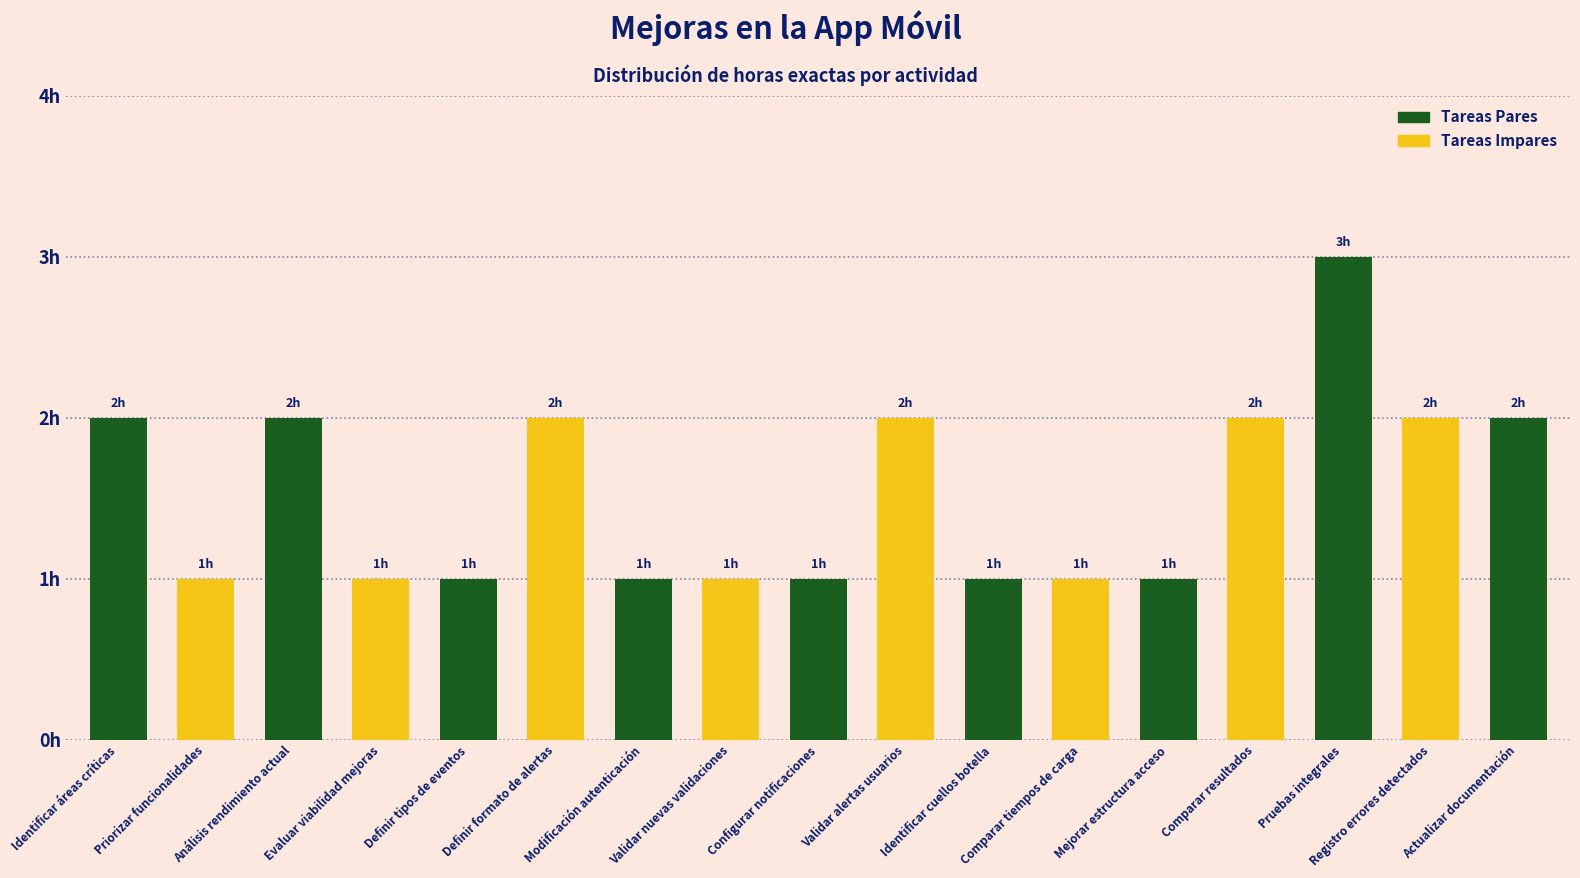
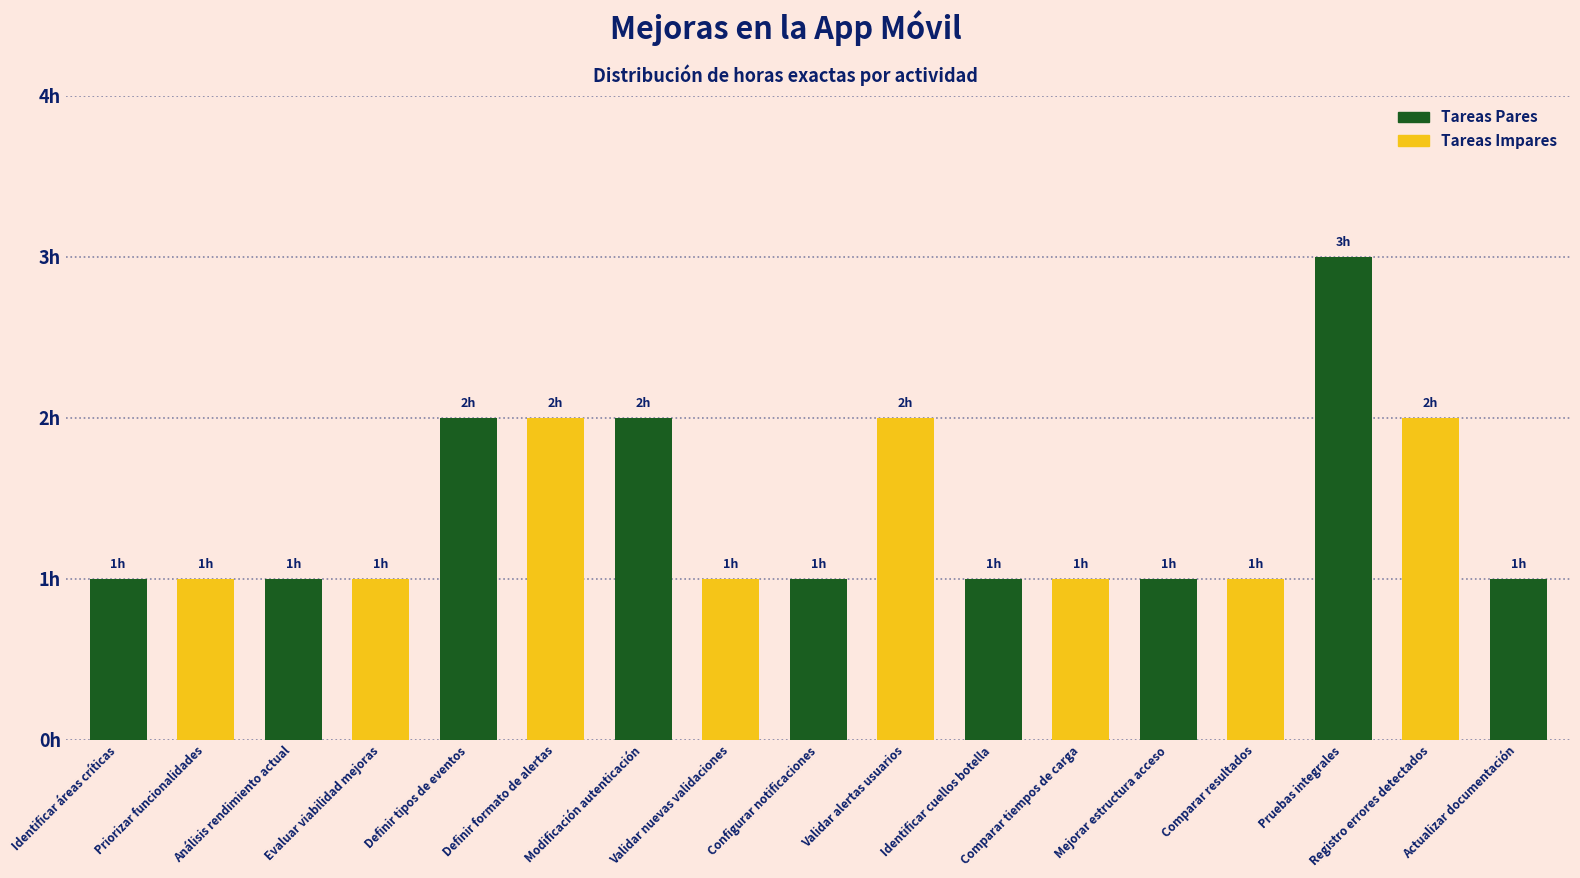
Identificar áreas críticas: 2h -> 1h
Análisis rendimiento actual: 2h -> 1h
Definir tipos de eventos: 1h -> 2h
Modificación autenticación: 1h -> 2h
Comparar resultados: 2h -> 1h
Actualizar documentación: 2h -> 1h
